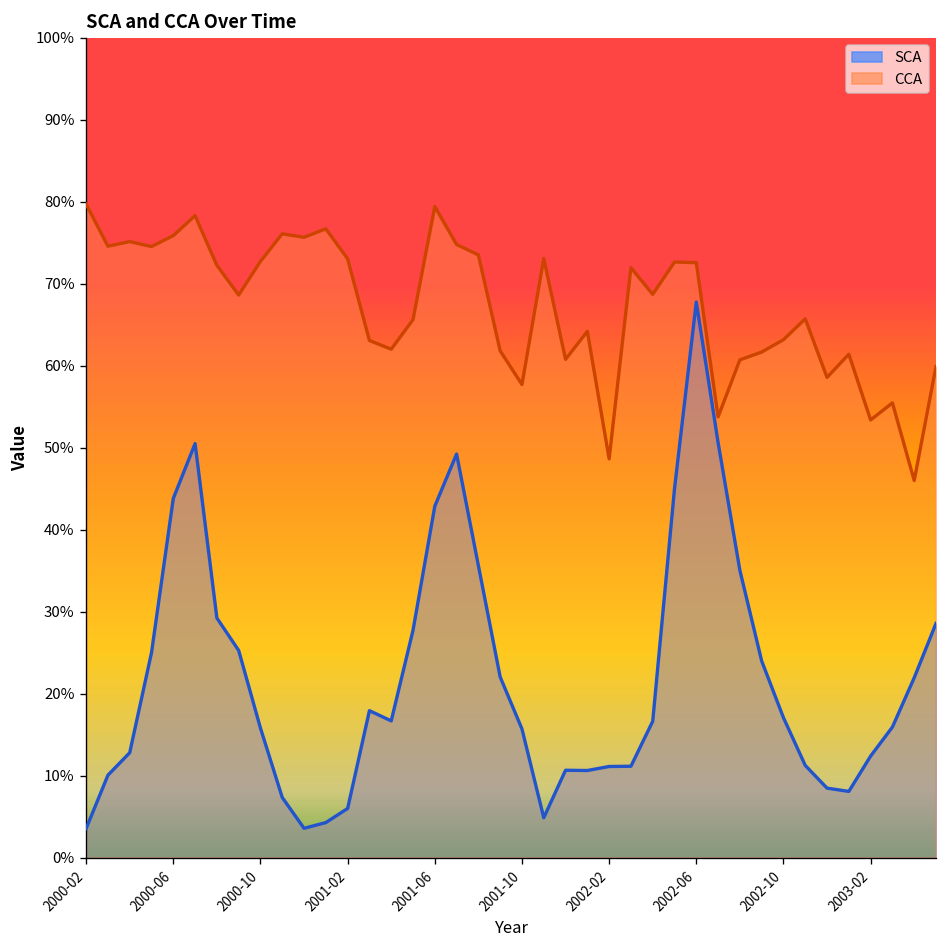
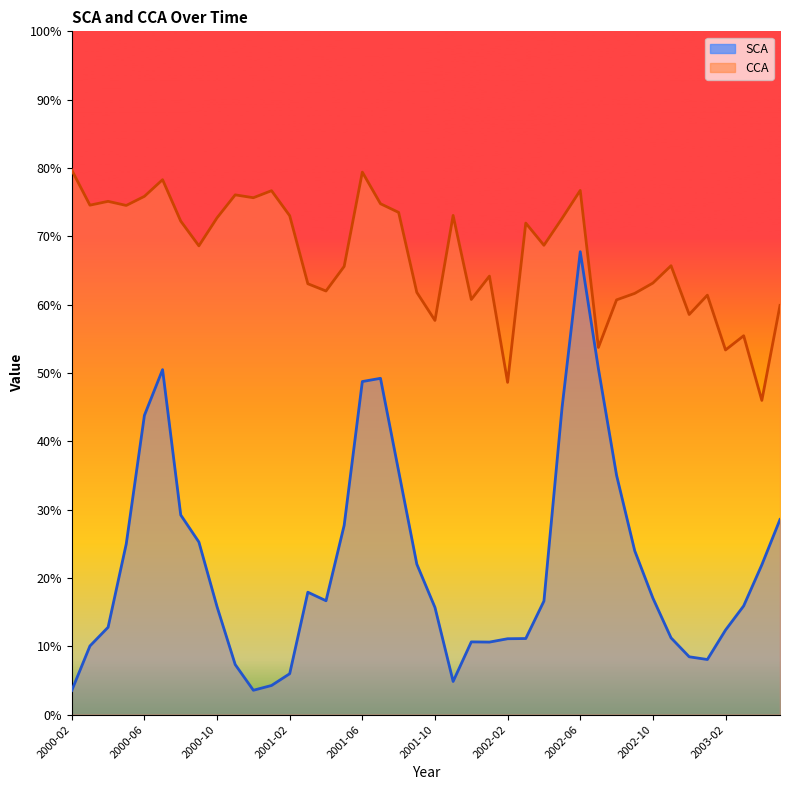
SCA, 2001-06: 43% -> 49%
CCA, 2002-06: 73% -> 77%
